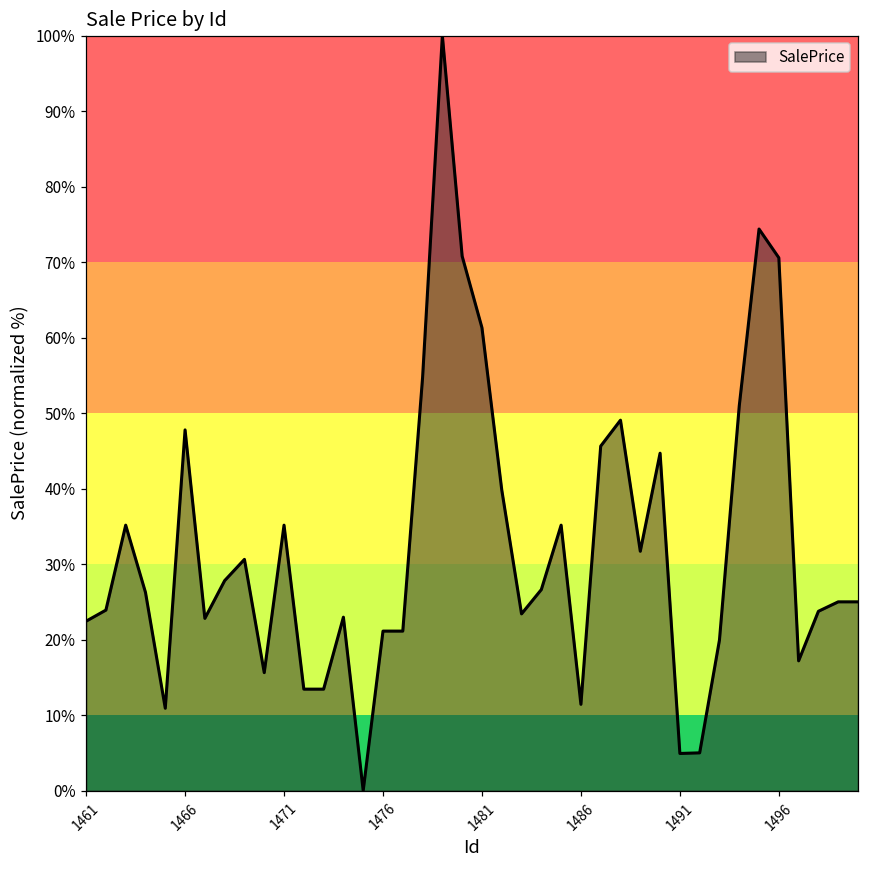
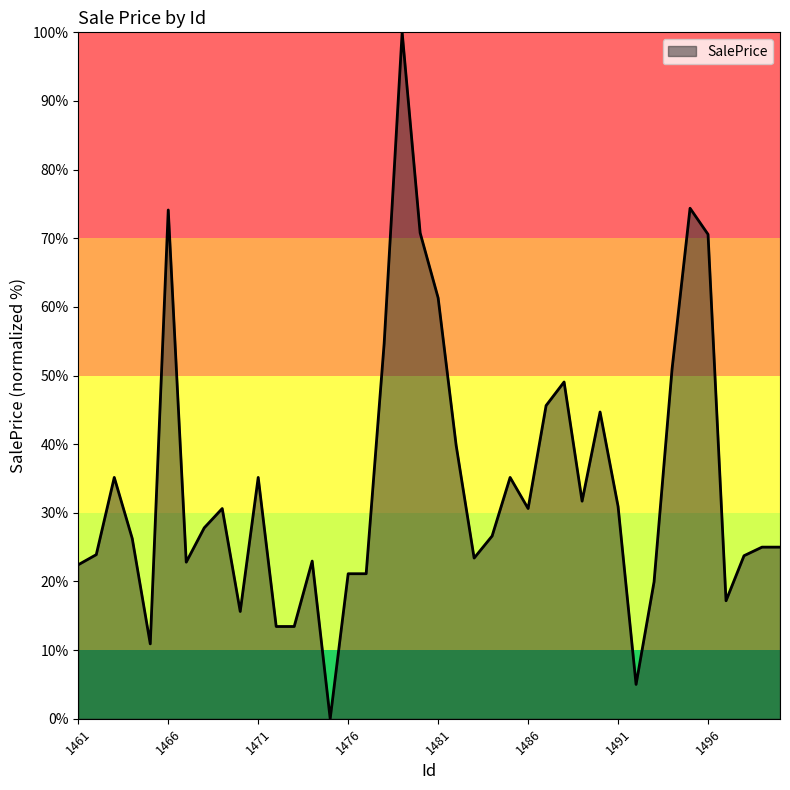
1466: 48% -> 74%
1486: 11% -> 31%
1491: 5% -> 31%
